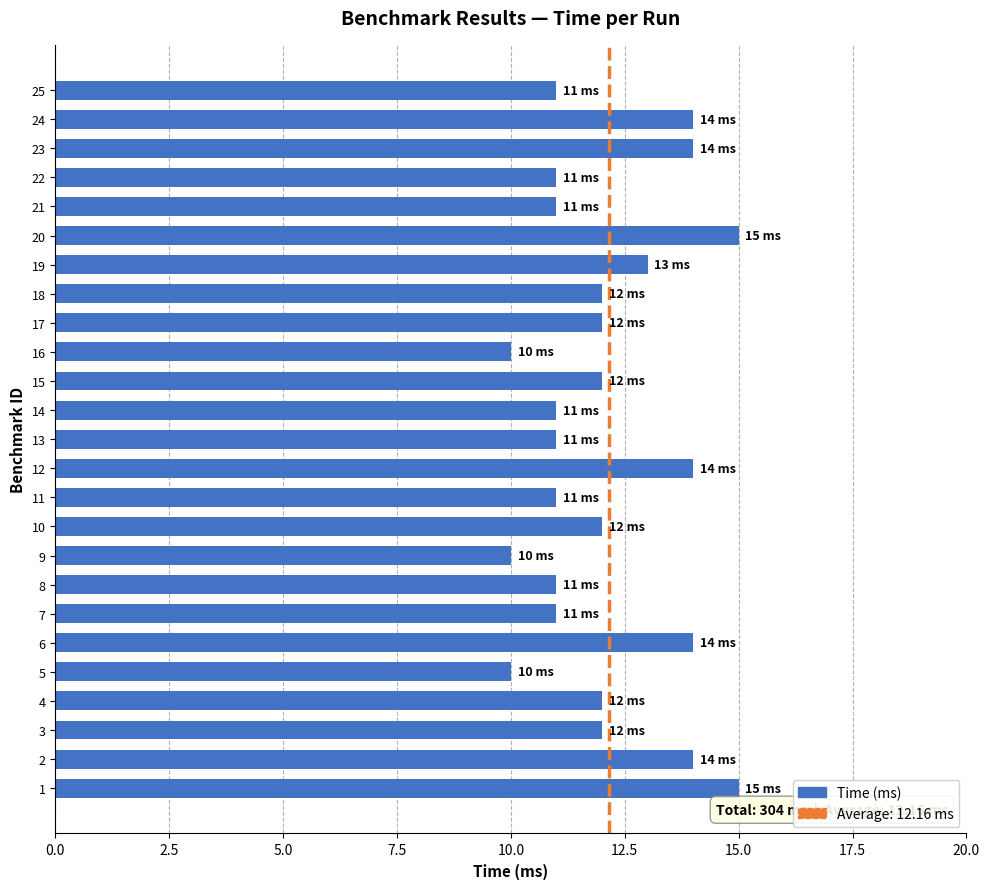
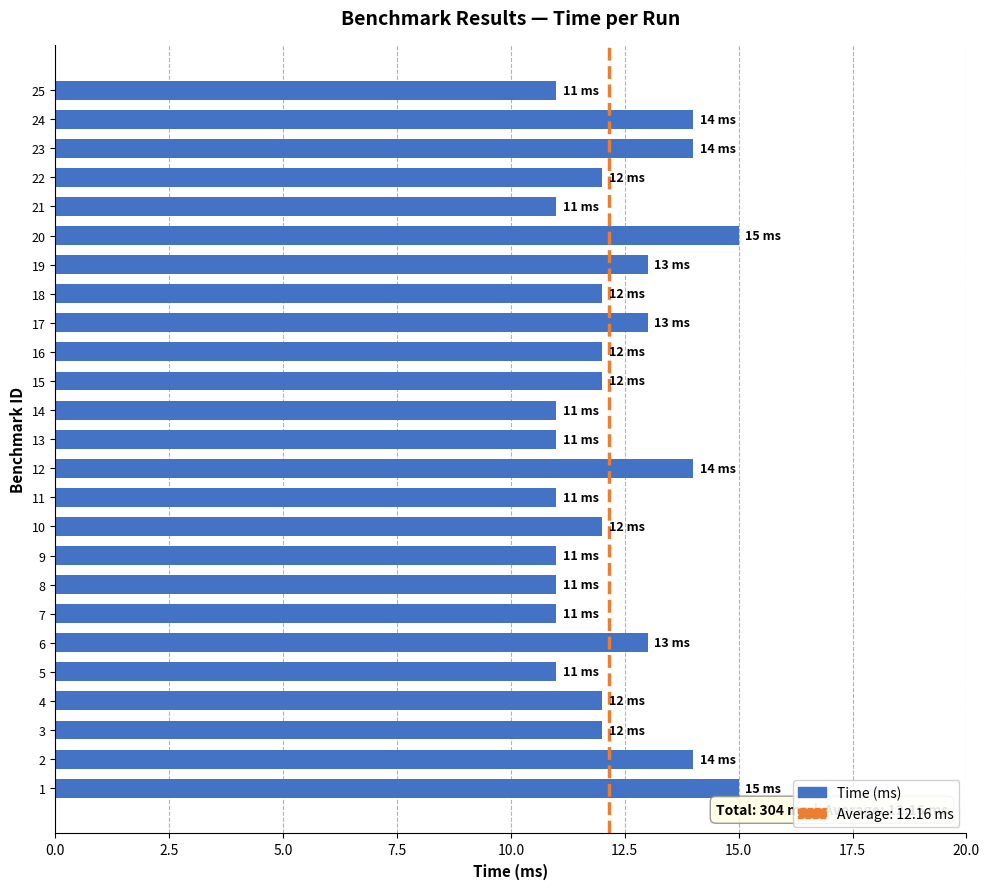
22: 11 -> 12
17: 12 -> 13
16: 10 -> 12
9: 10 -> 11
6: 14 -> 13
5: 10 -> 11
